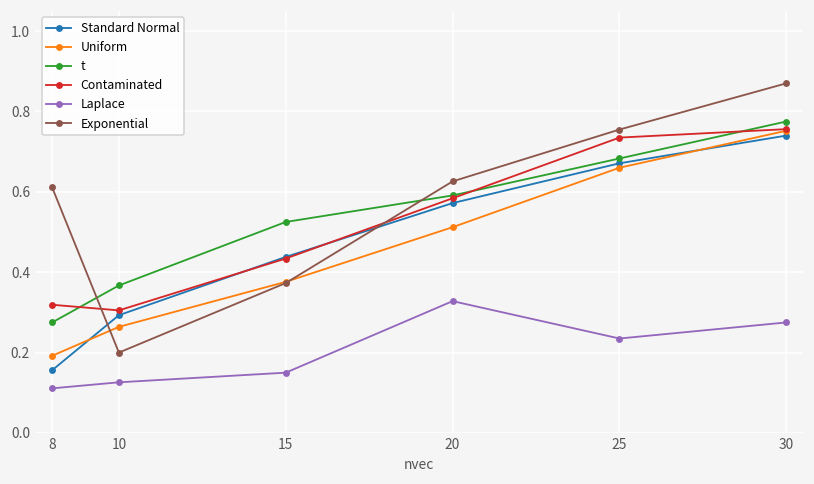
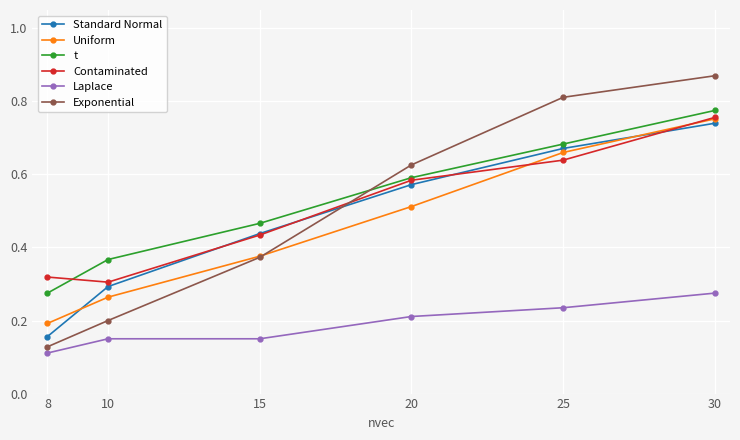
Exponential, 8: 0.61 -> 0.13
Laplace, 10: 0.13 -> 0.15
t, 15: 0.53 -> 0.47
Laplace, 20: 0.33 -> 0.21
Contaminated, 25: 0.74 -> 0.64
Exponential, 25: 0.76 -> 0.81
